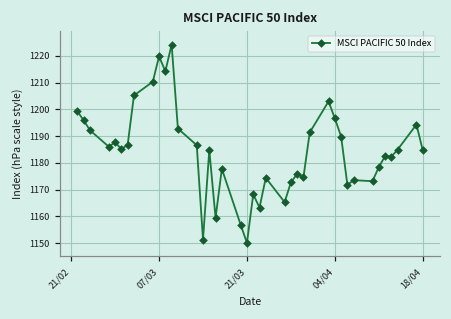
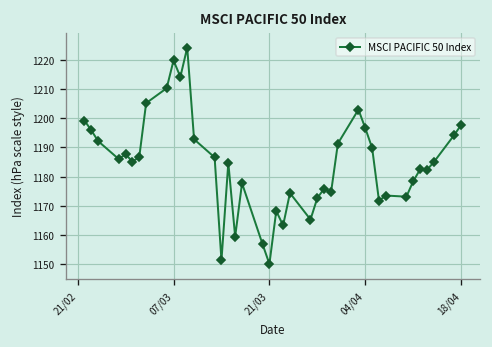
18/04: 1185 -> 1198
